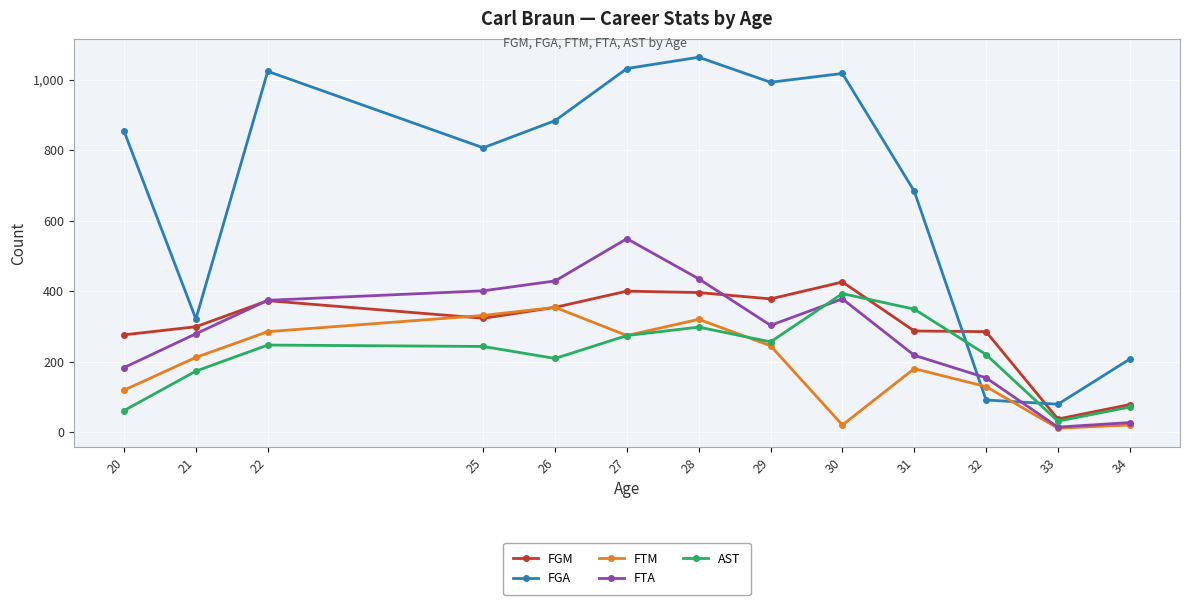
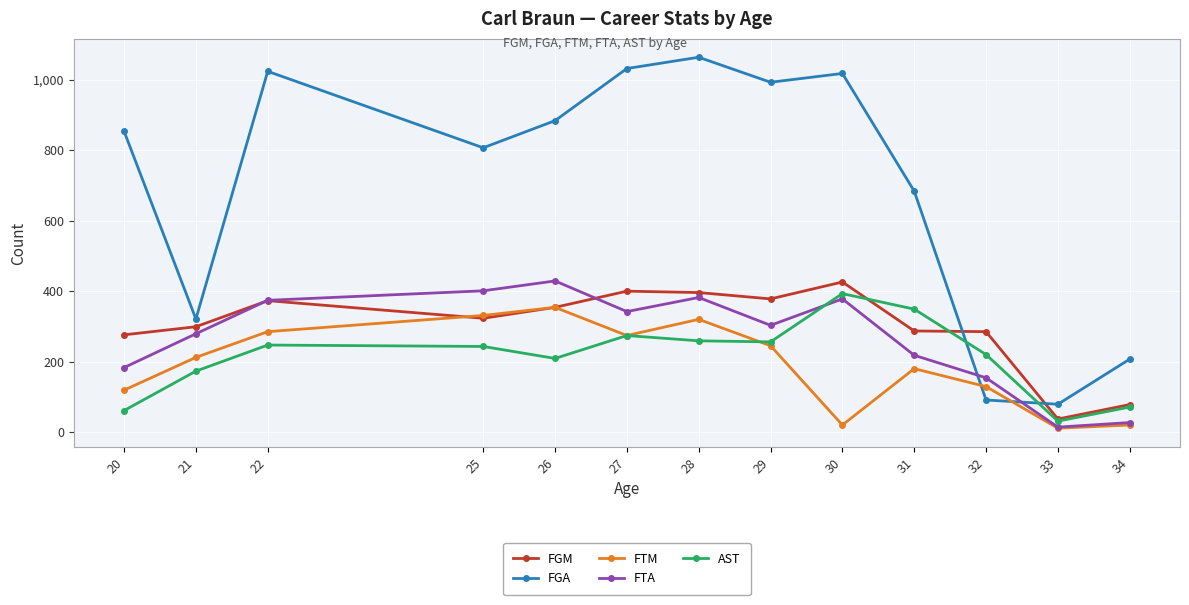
FTA, 27: 550 -> 340
FTA, 28: 440 -> 380
AST, 28: 300 -> 260
